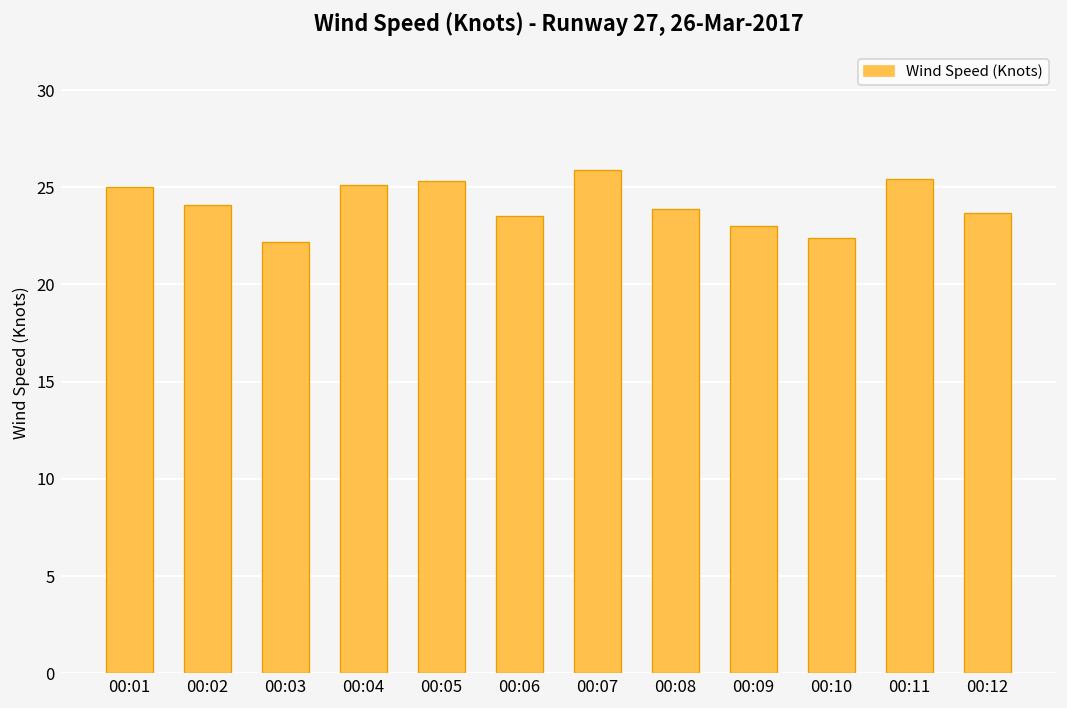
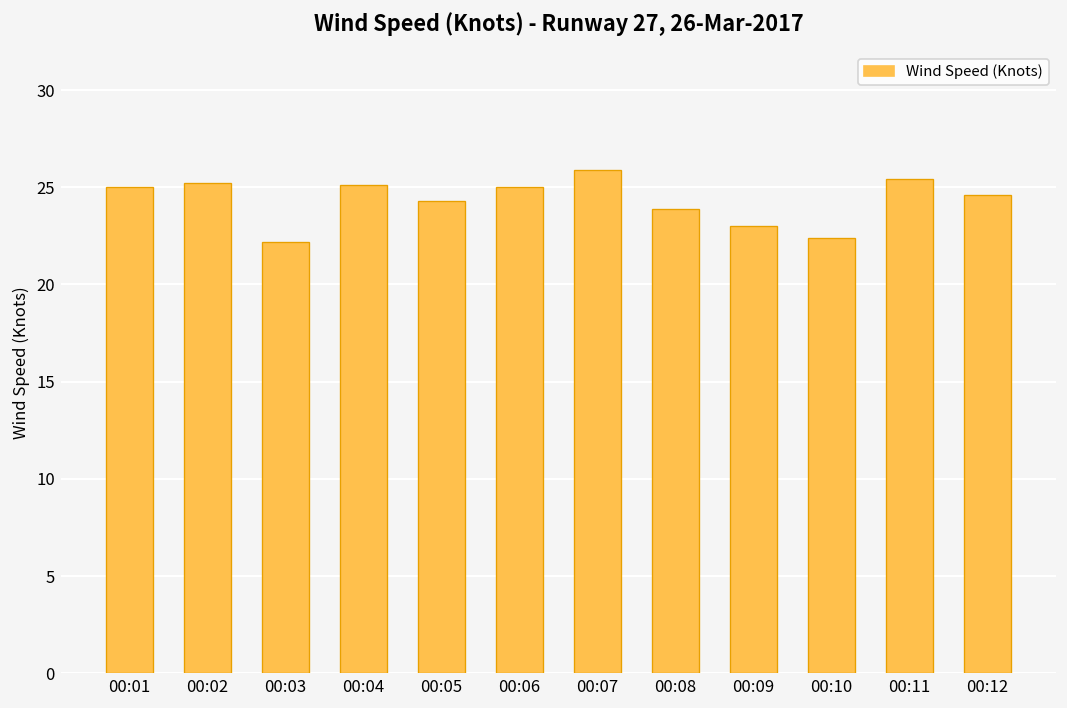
00:02: 24.1 -> 25.2
00:05: 25.3 -> 24.3
00:06: 23.5 -> 25.0
00:12: 23.7 -> 24.6
